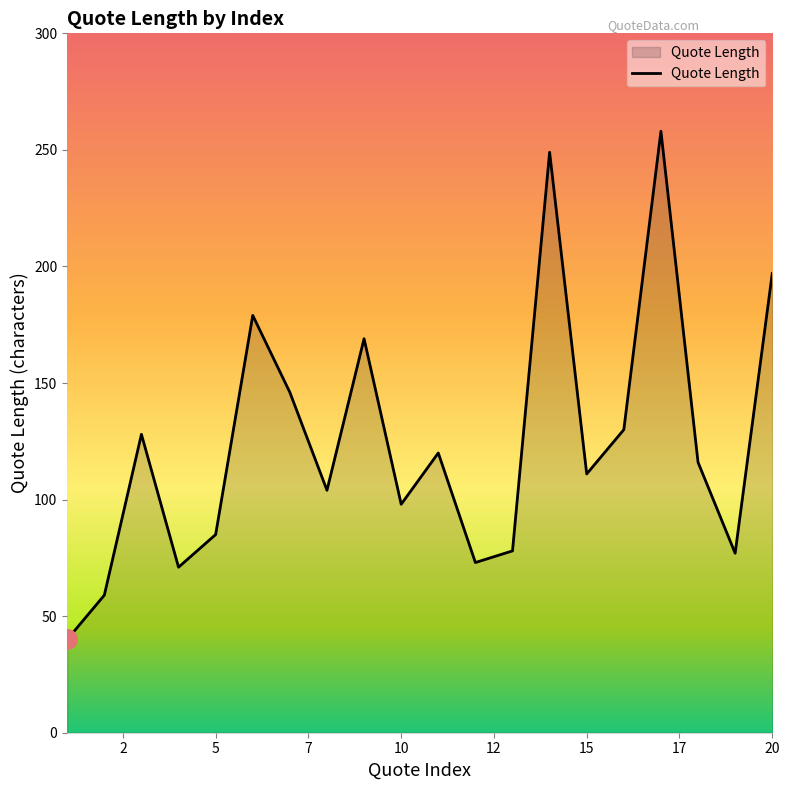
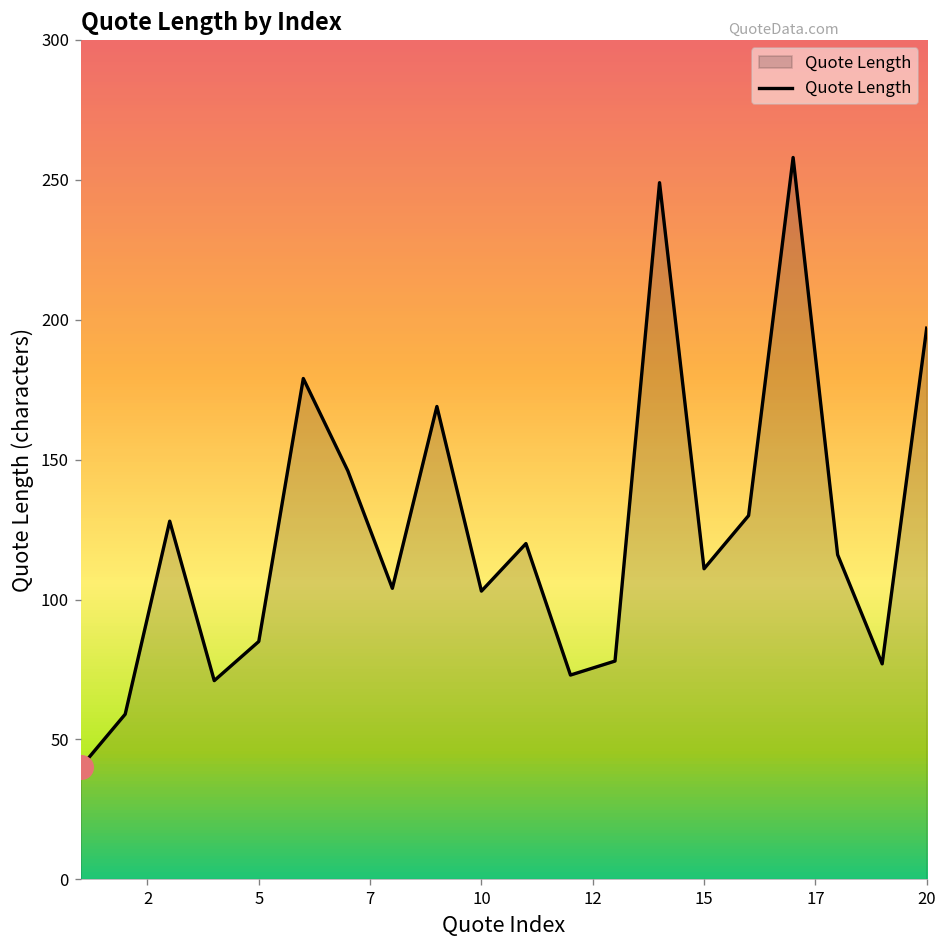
Quote Length, 10: 98 -> 103
